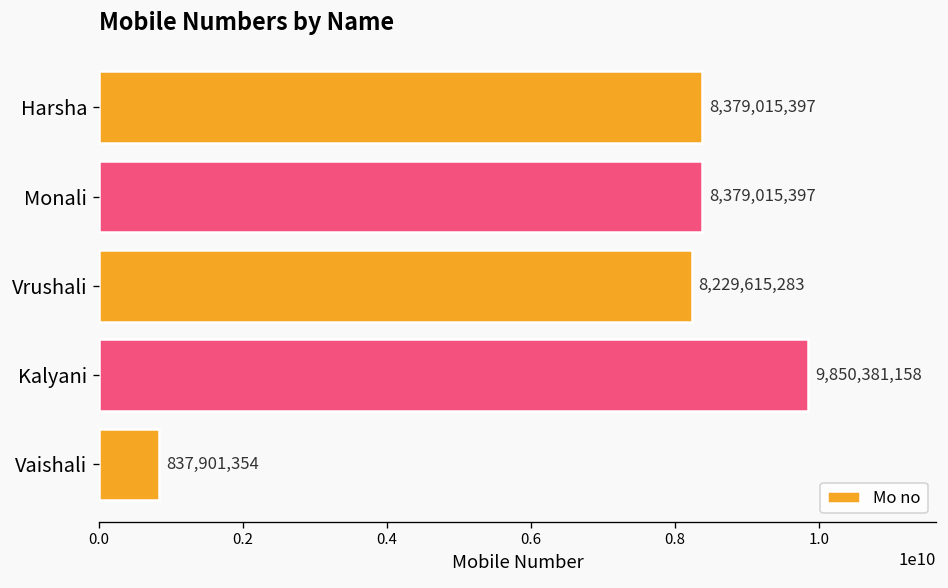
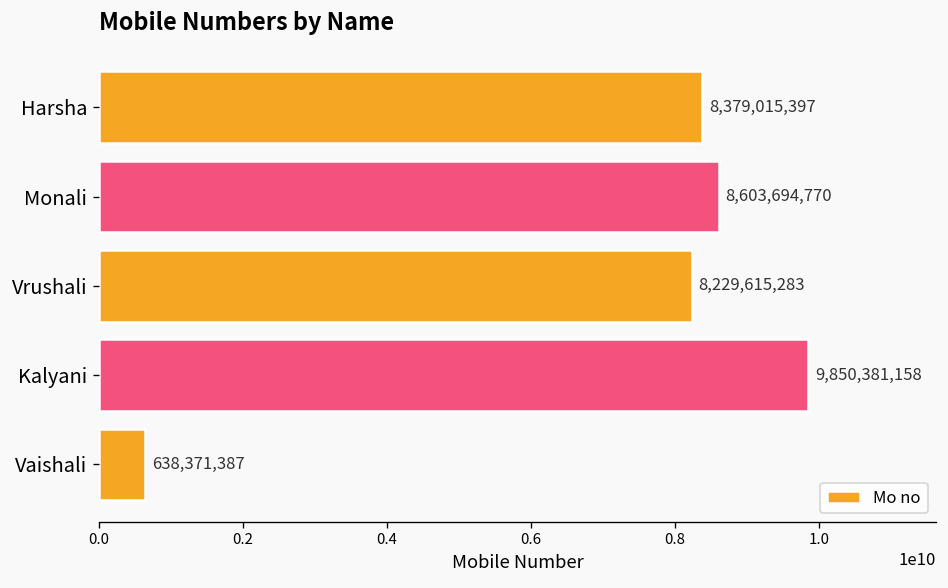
Monali: 8,379,015,397 -> 8,603,694,770
Vaishali: 837,901,354 -> 638,371,387
